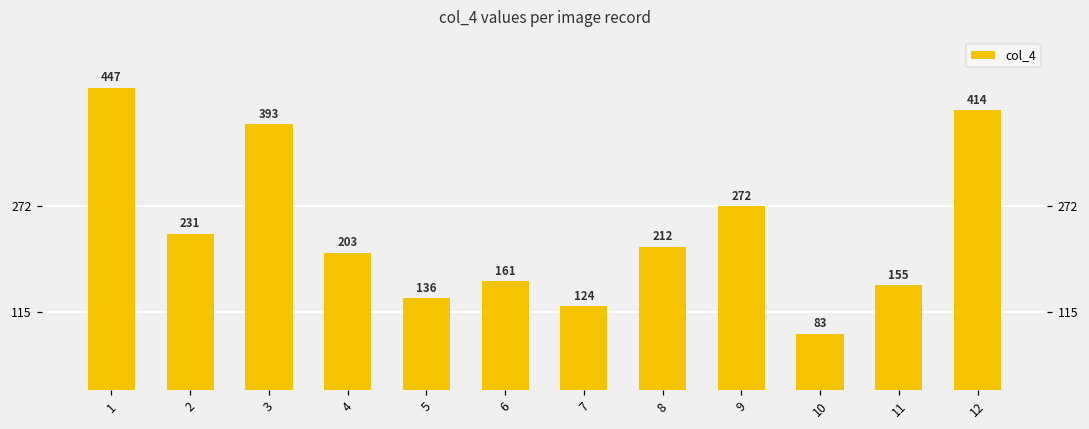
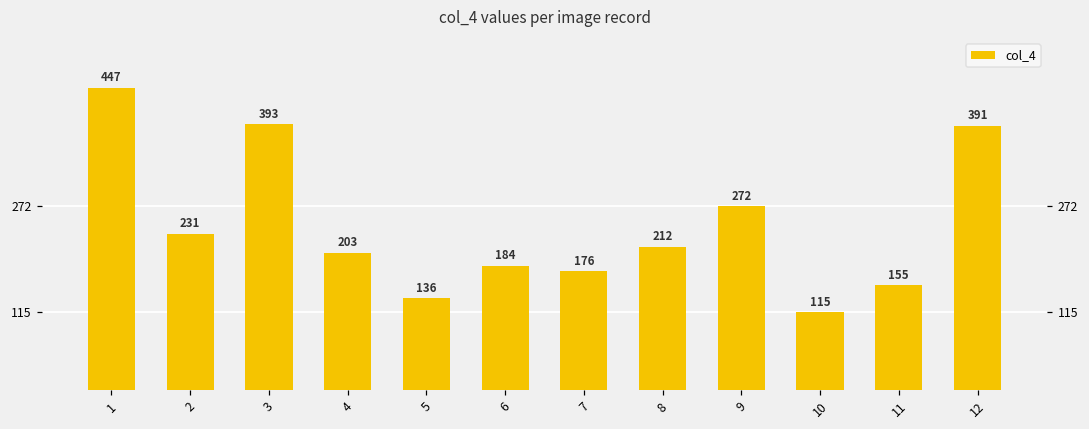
6: 161 -> 184
7: 124 -> 176
10: 83 -> 115
12: 414 -> 391
